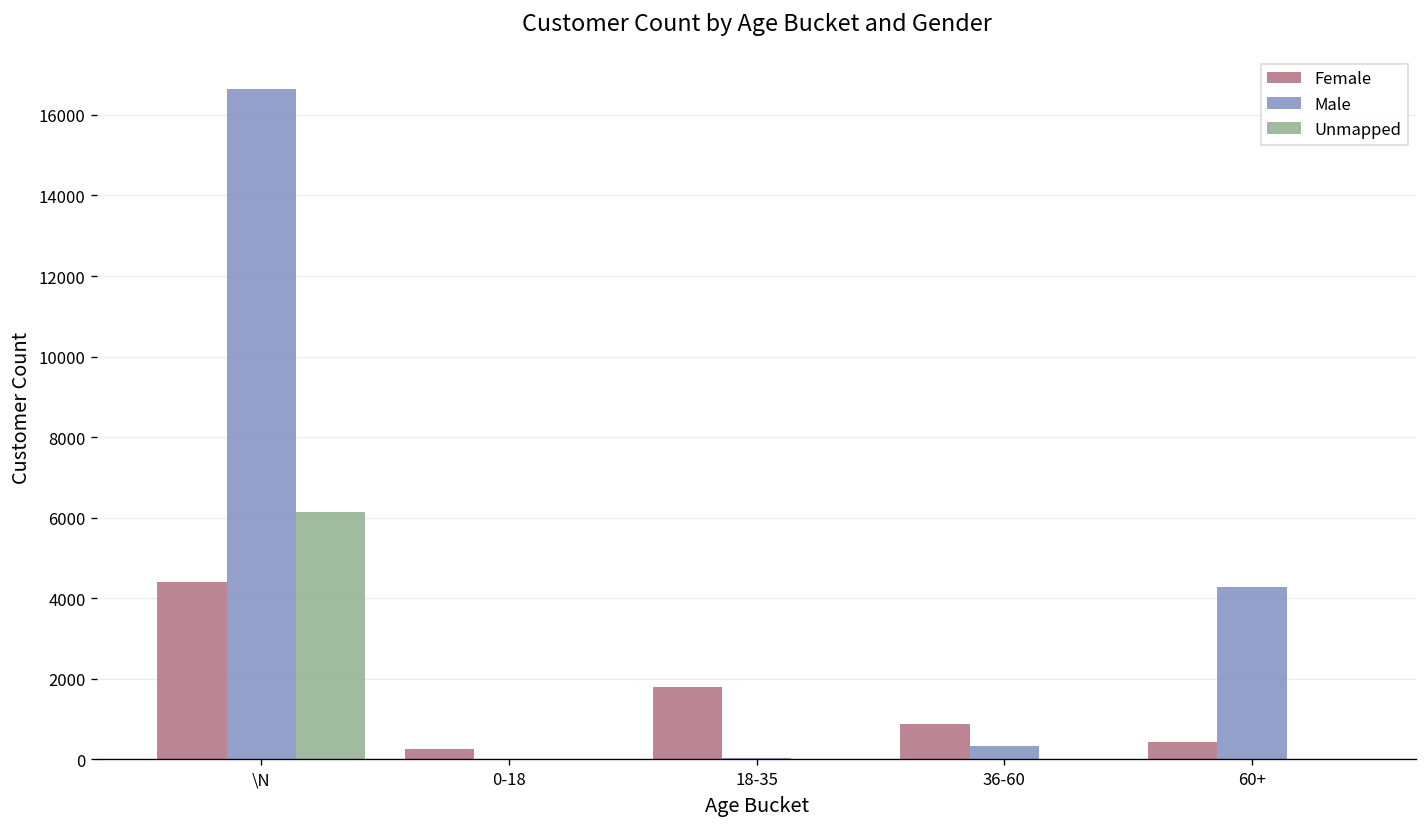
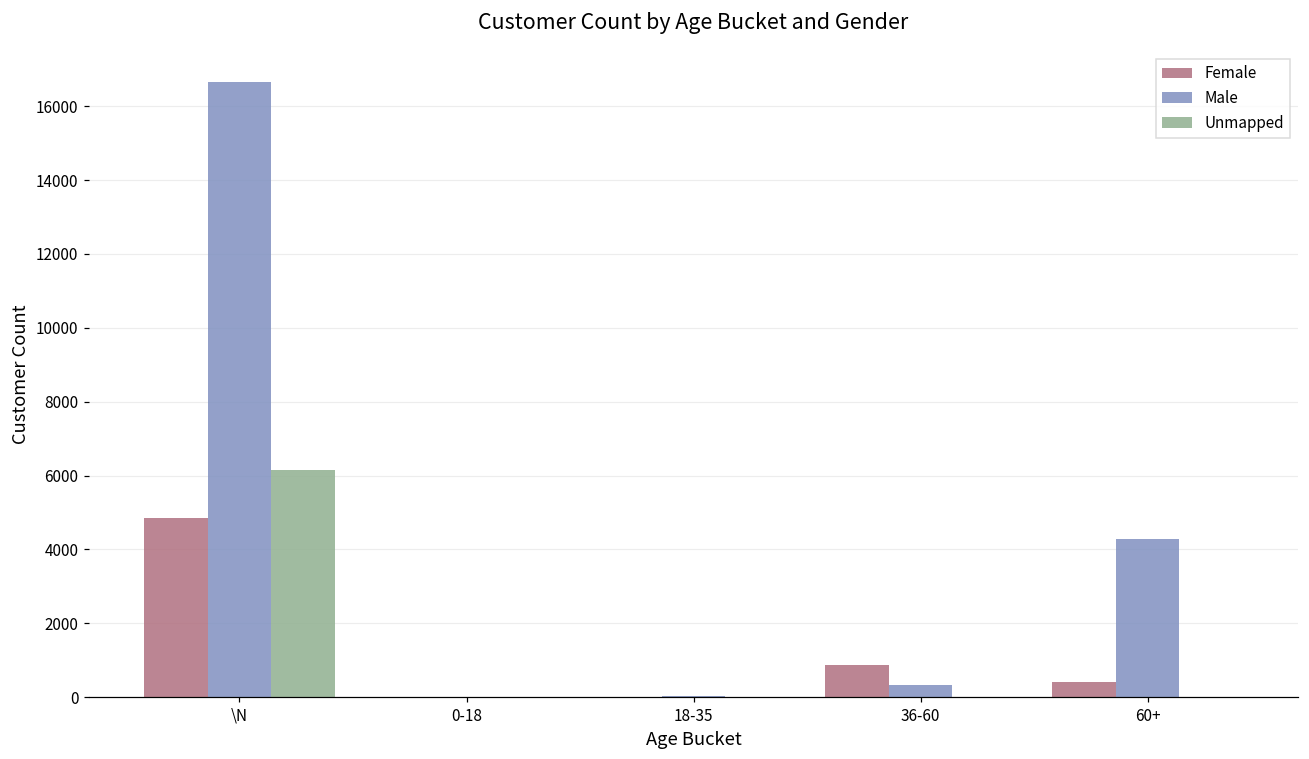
Female, \N: 4400 -> 4900
Female, 0-18: 300 -> 0
Female, 18-35: 1800 -> 0
